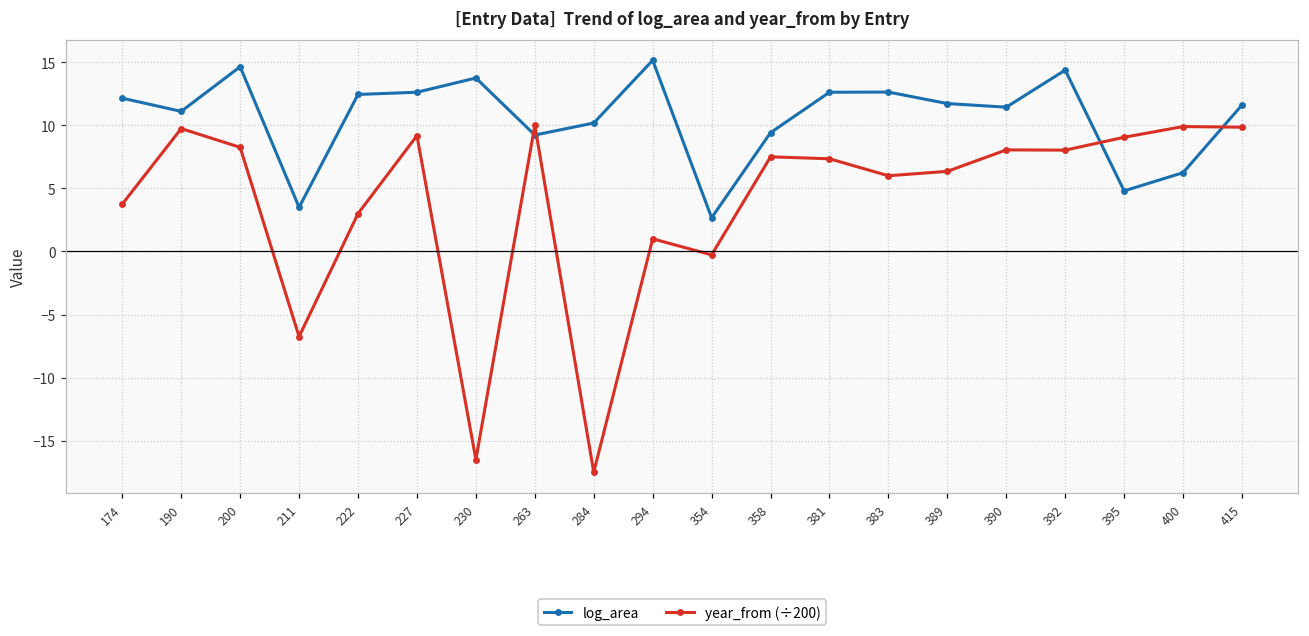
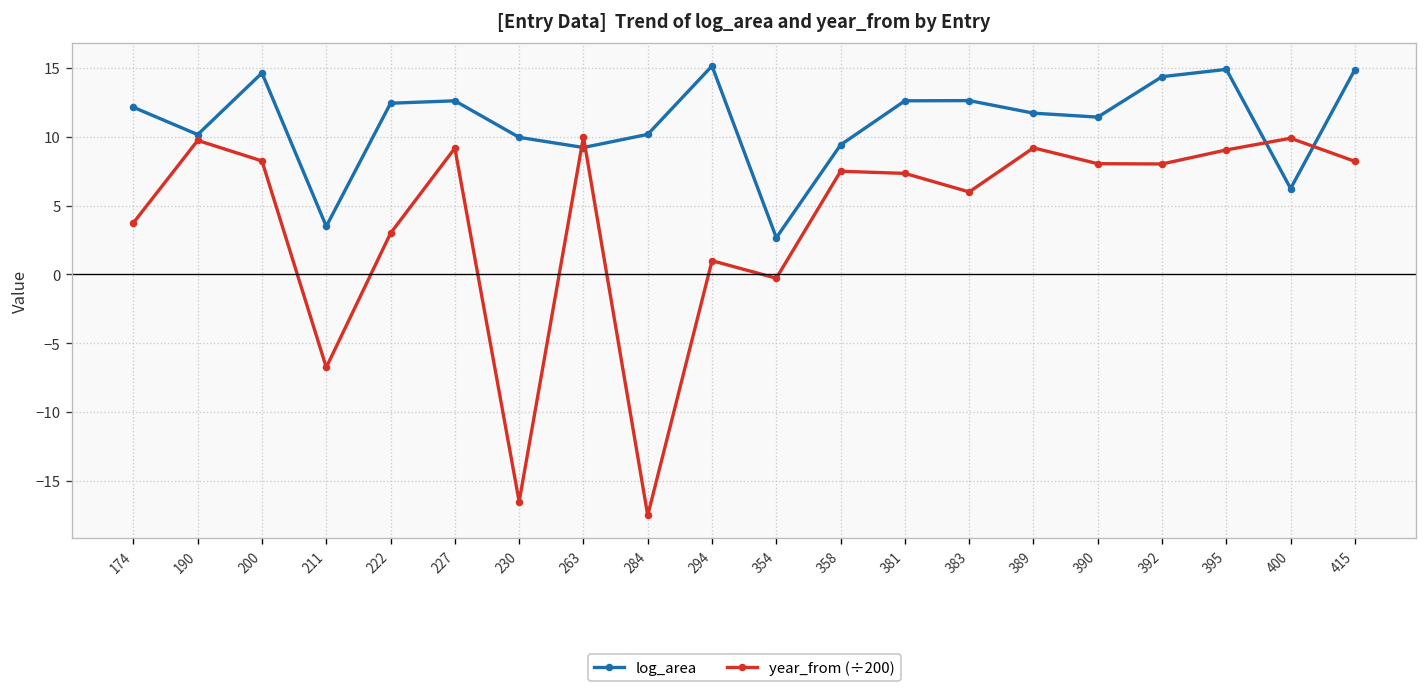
log_area, 190: 11.1 -> 10.2
log_area, 230: 13.7 -> 10.0
year_from (÷200), 389: 6.4 -> 9.2
log_area, 395: 4.8 -> 14.9
log_area, 415: 11.6 -> 14.9
year_from (÷200), 415: 9.9 -> 8.2
